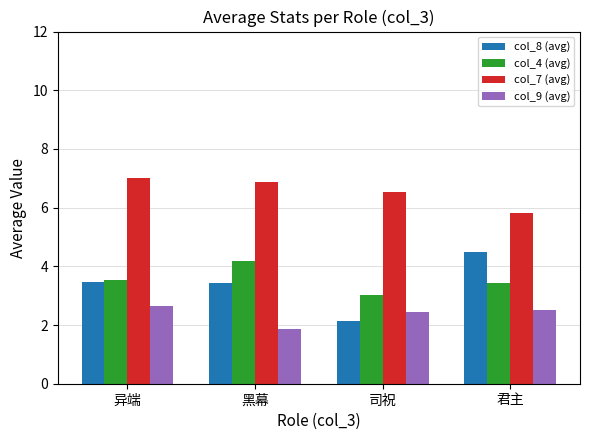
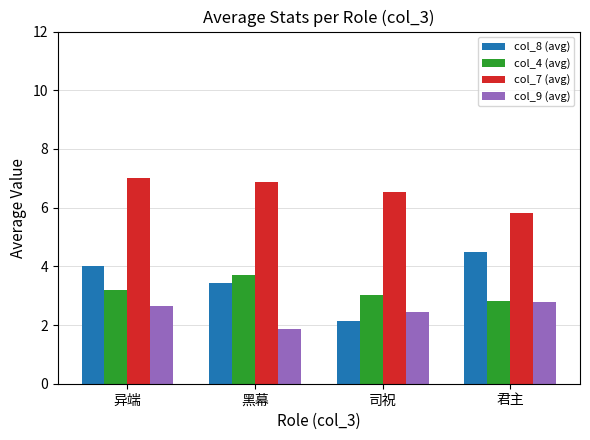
col_8 (avg), 异端: 3.5 -> 4.0
col_4 (avg), 异端: 3.5 -> 3.2
col_4 (avg), 黑幕: 4.2 -> 3.7
col_4 (avg), 君主: 3.4 -> 2.8
col_9 (avg), 君主: 2.5 -> 2.8
